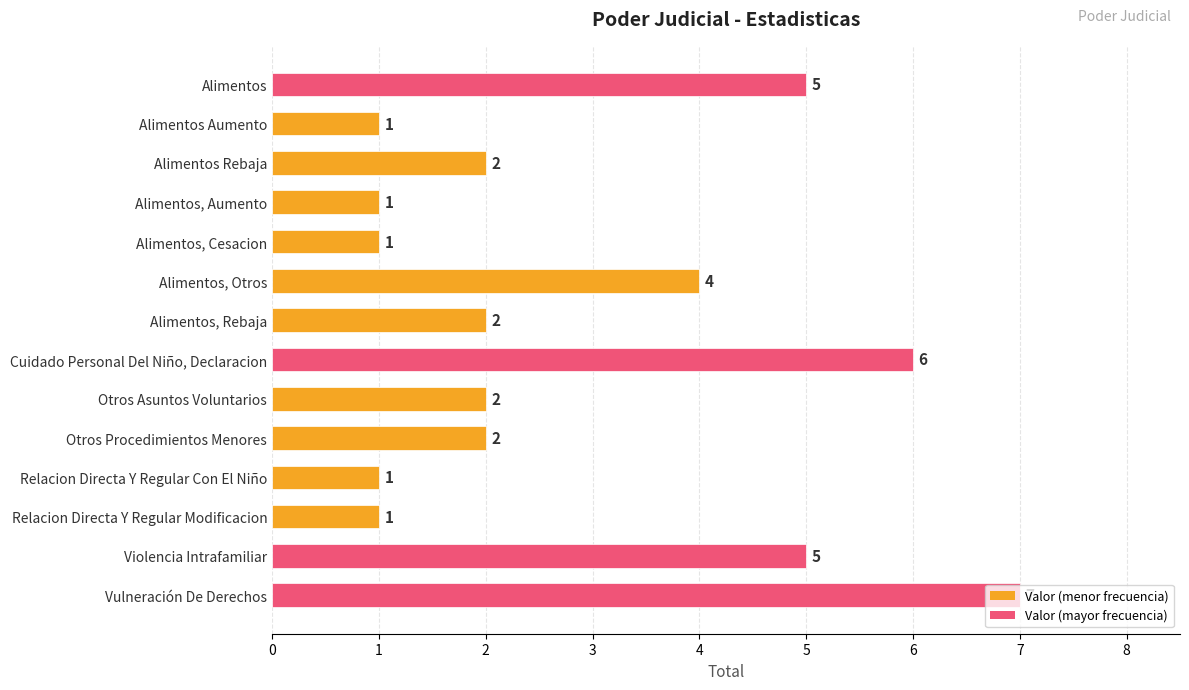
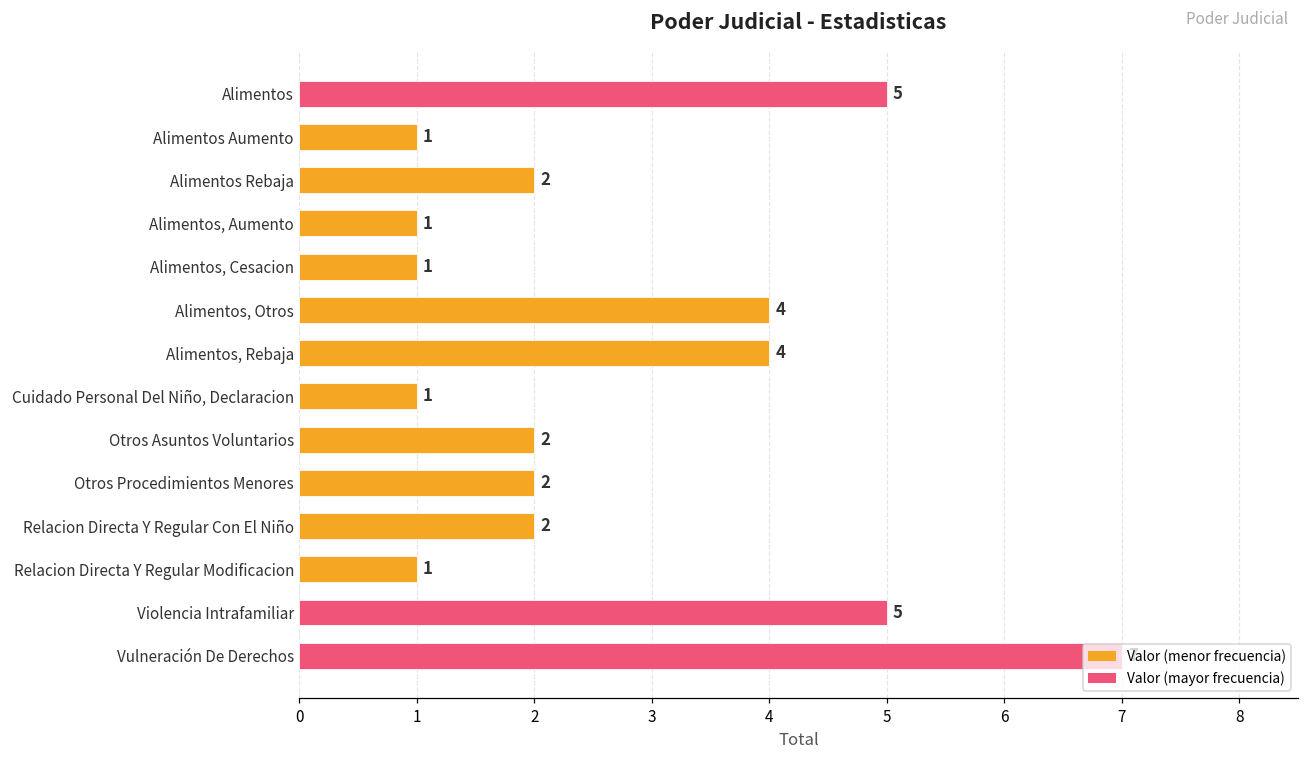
Alimentos, Rebaja: 2 -> 4
Cuidado Personal Del Niño, Declaracion: 6 -> 1
Relacion Directa Y Regular Con El Niño: 1 -> 2
